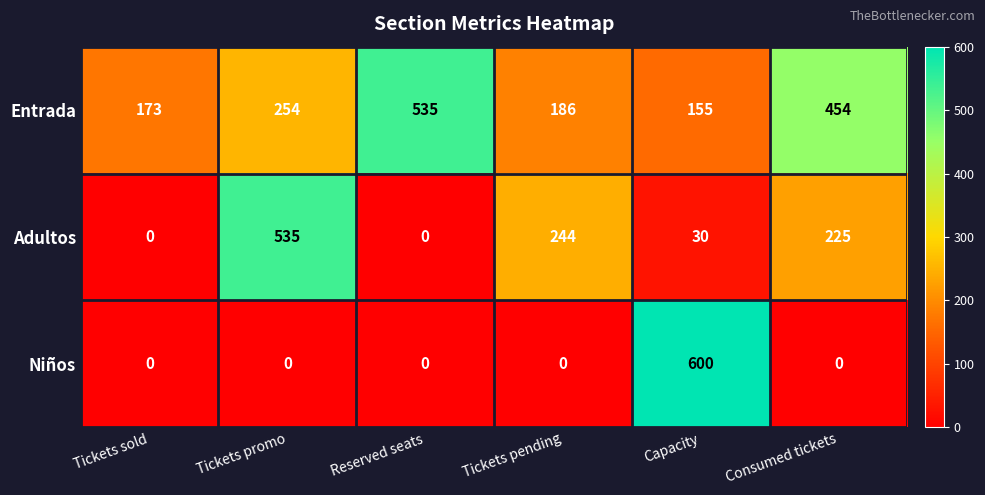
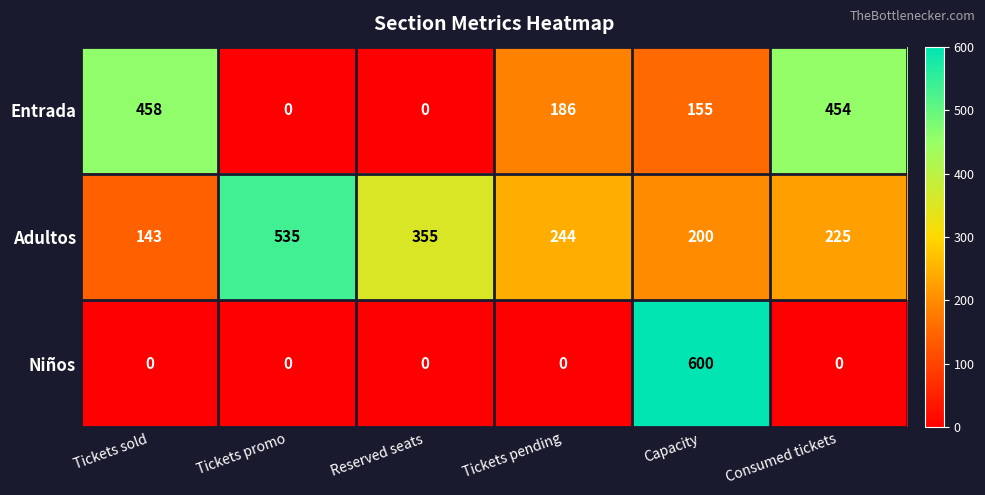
Entrada, Tickets sold: 173 -> 458
Entrada, Tickets promo: 254 -> 0
Entrada, Reserved seats: 535 -> 0
Adultos, Tickets sold: 0 -> 143
Adultos, Reserved seats: 0 -> 355
Adultos, Capacity: 30 -> 200
